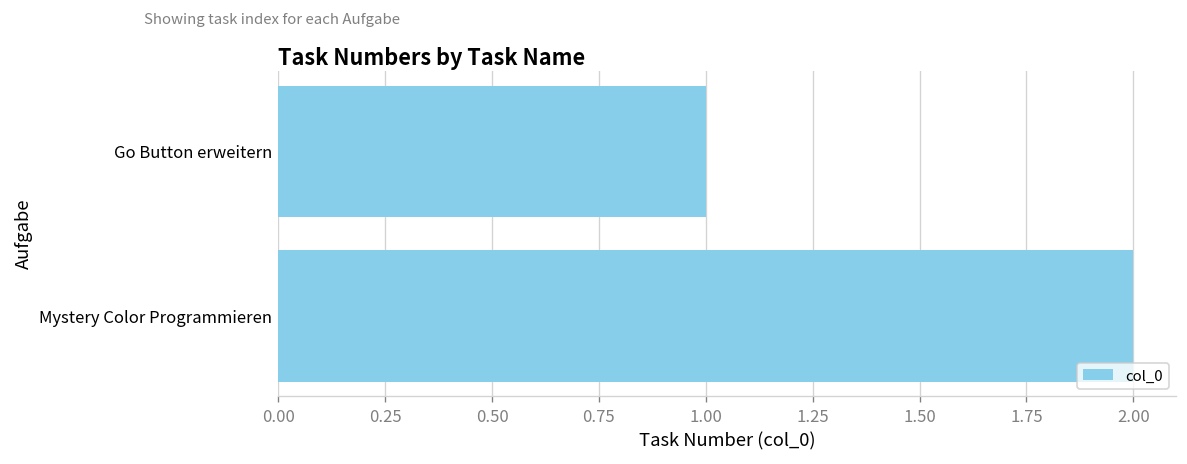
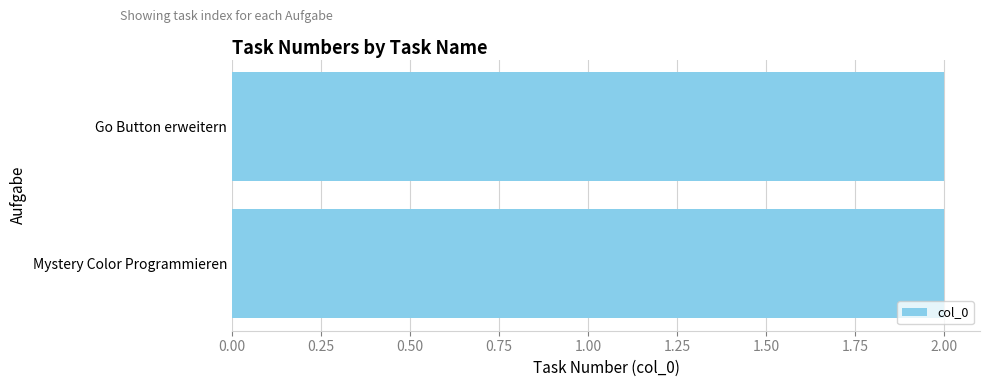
Go Button erweitern: 1 -> 2
